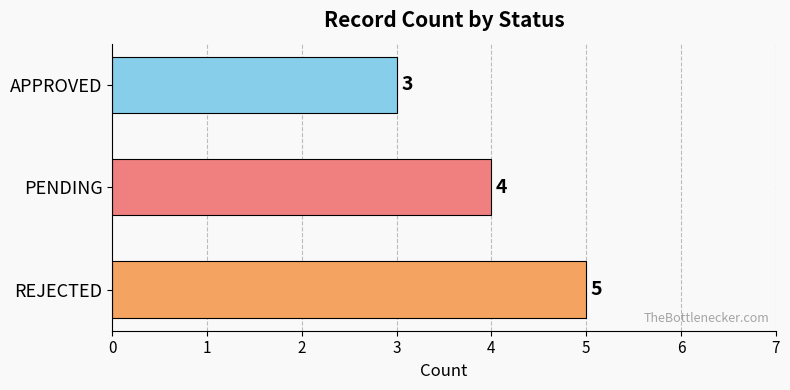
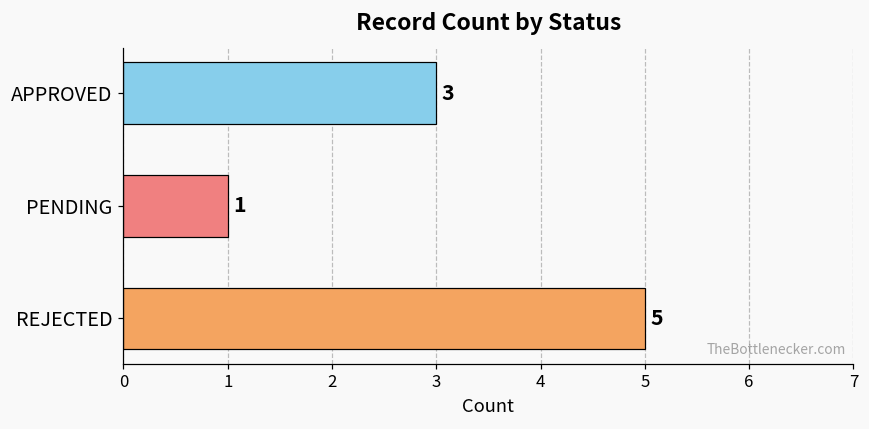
PENDING: 4 -> 1
